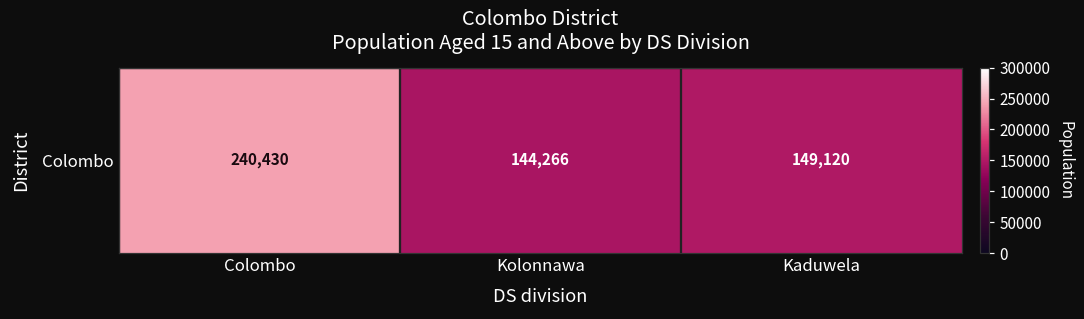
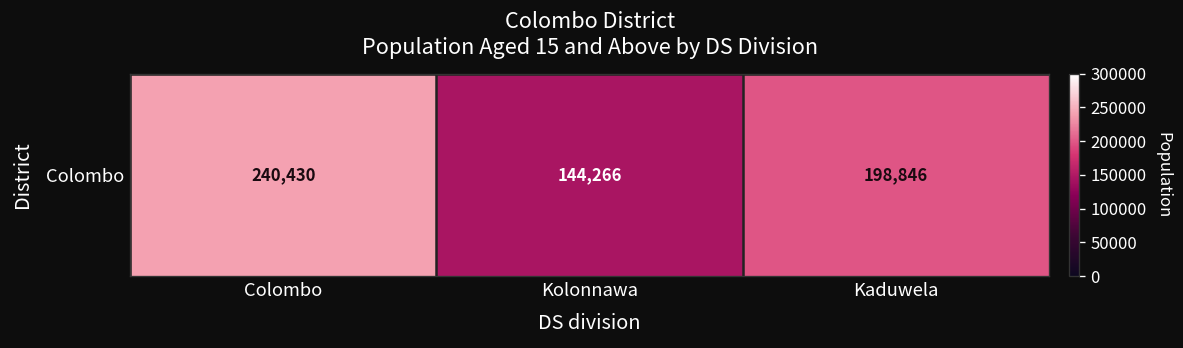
Colombo, Kaduwela: 149,120 -> 198,846
